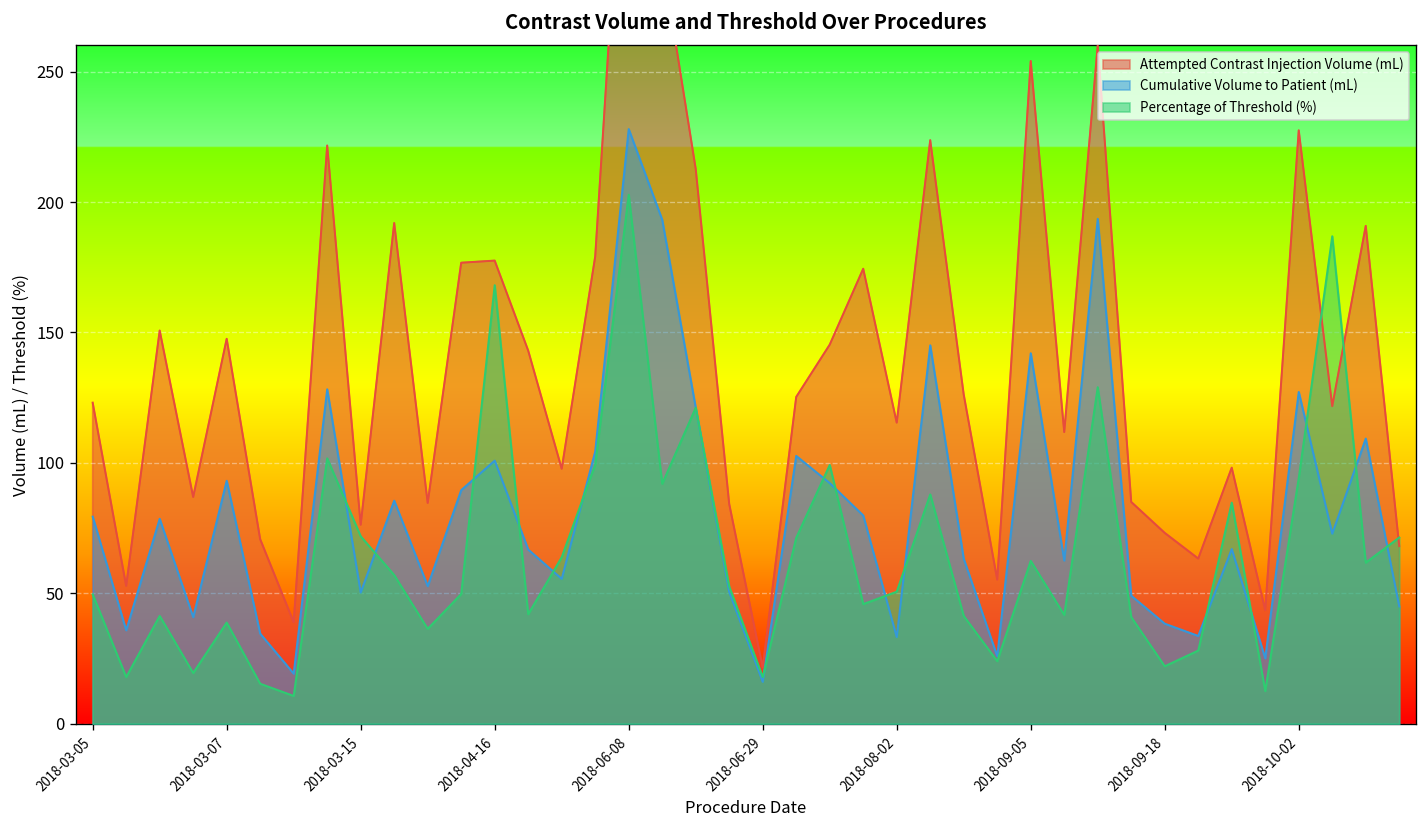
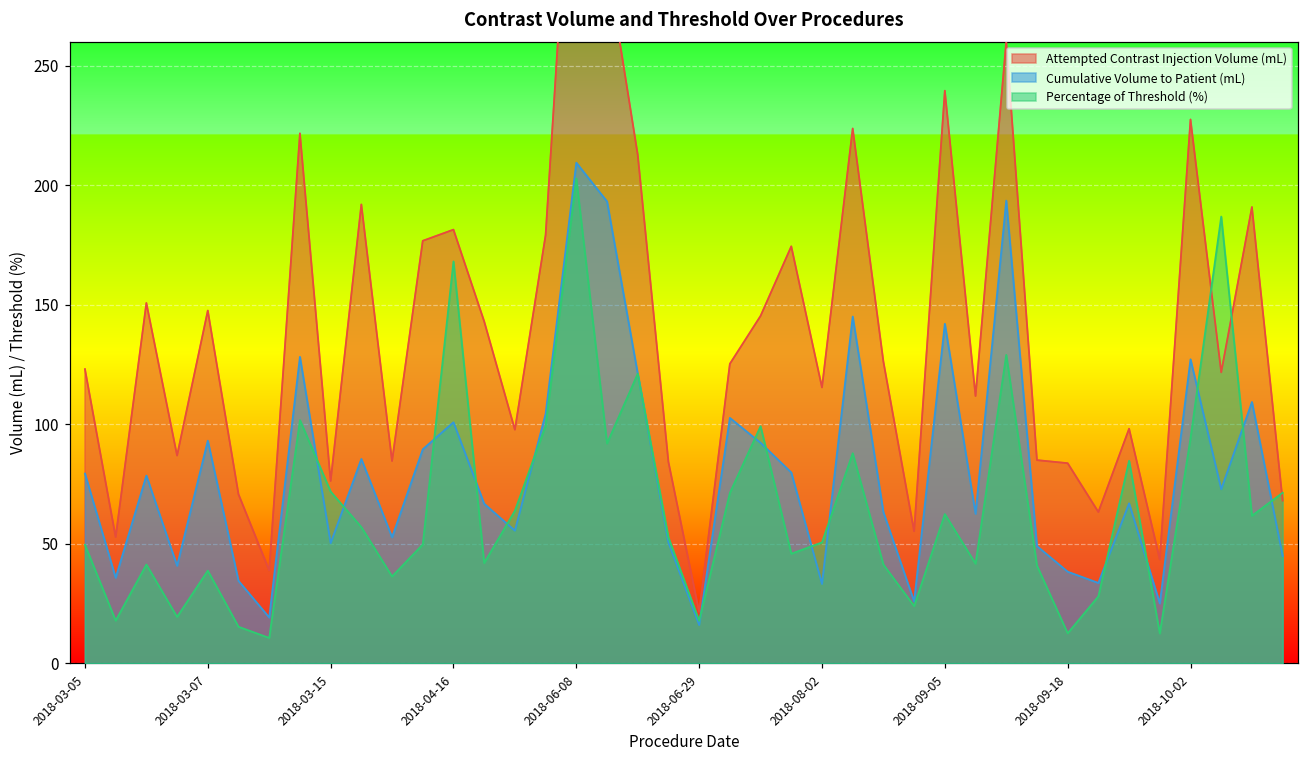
Attempted Contrast Injection Volume (mL), 2018-04-16: 178 -> 181
Cumulative Volume to Patient (mL), 2018-06-08: 228 -> 209
Attempted Contrast Injection Volume (mL), 2018-09-05: 254 -> 240
Attempted Contrast Injection Volume (mL), 2018-09-18: 73 -> 84
Percentage of Threshold (%), 2018-09-18: 22 -> 13
